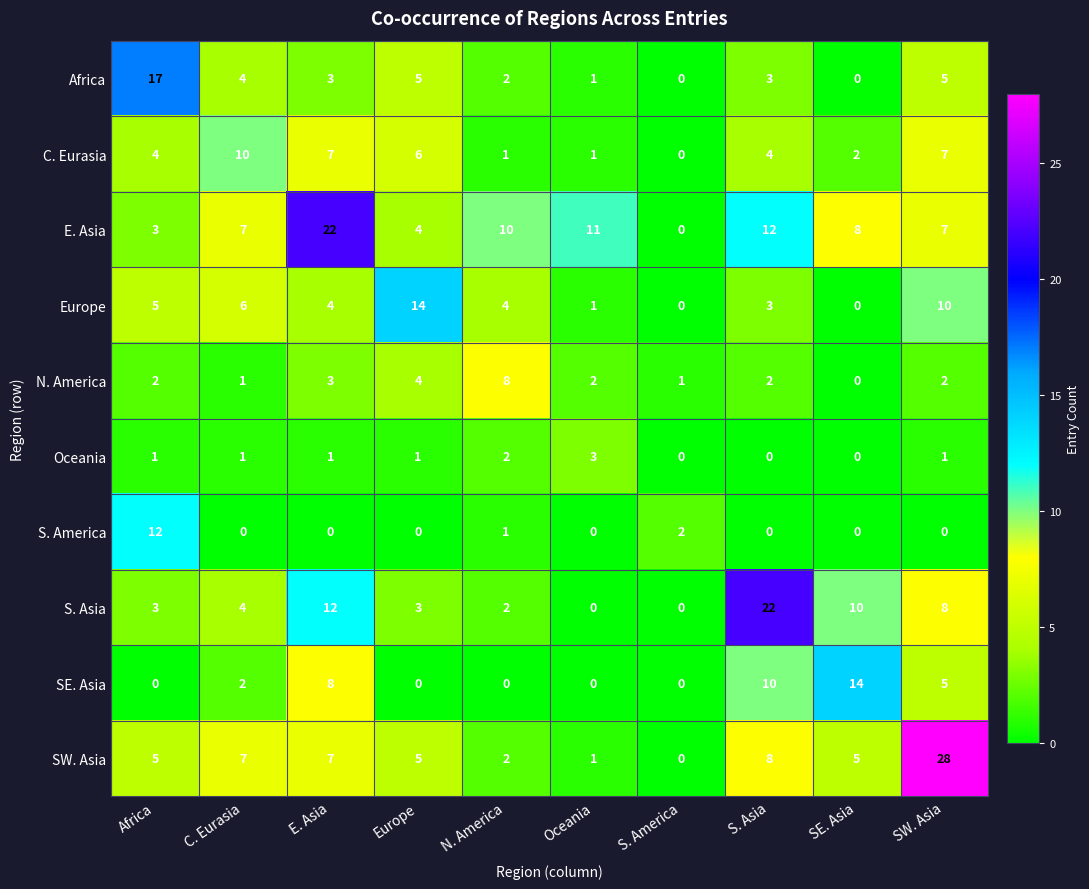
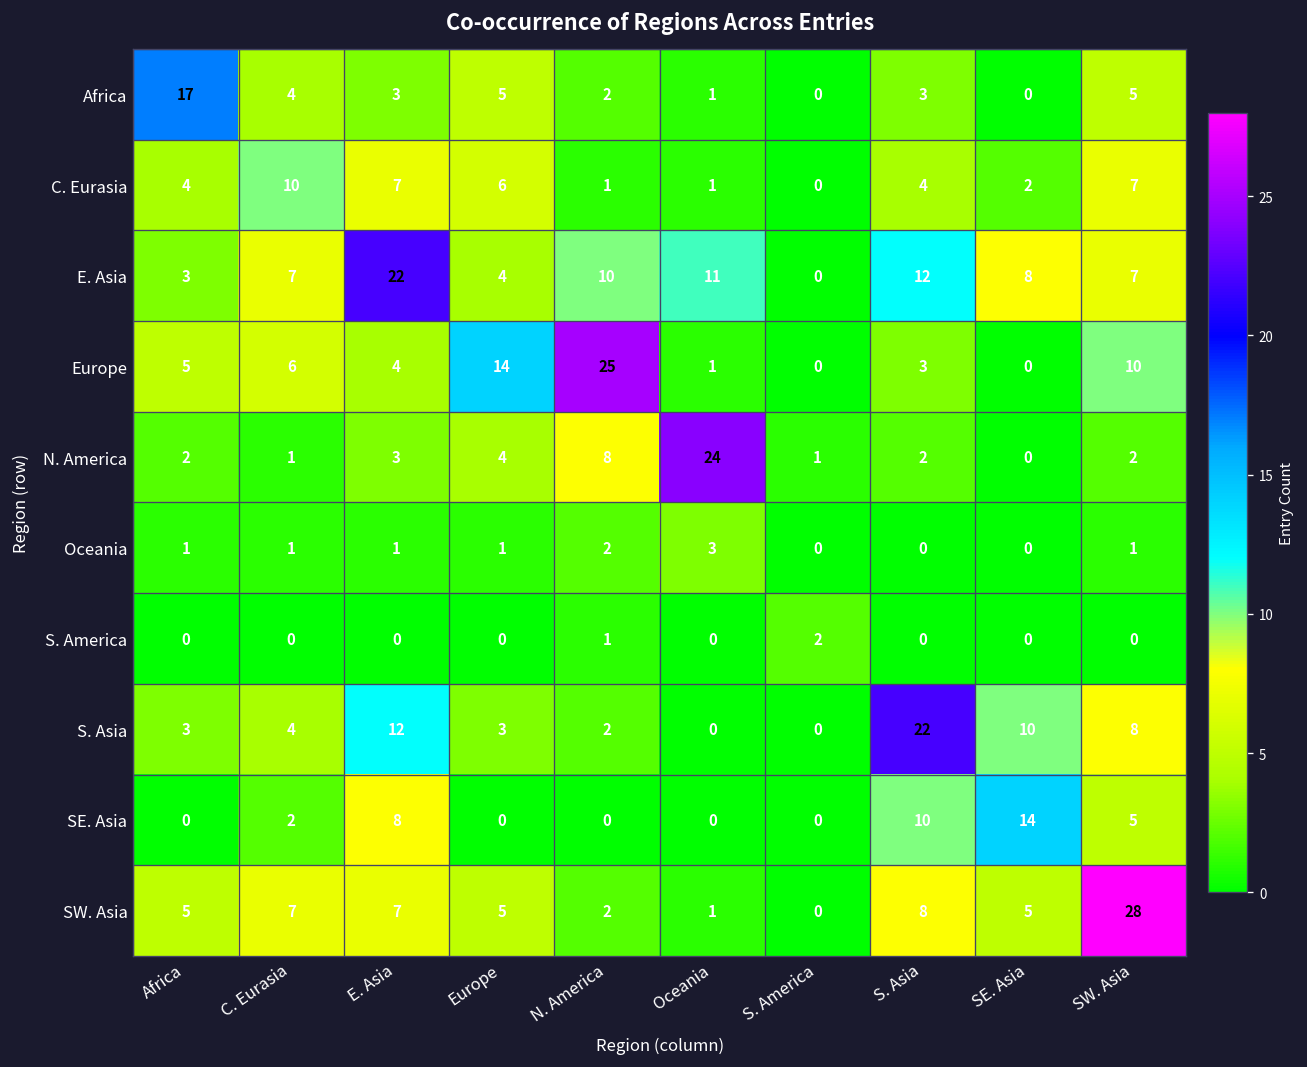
Europe, N. America: 4 -> 25
N. America, Oceania: 2 -> 24
S. America, Africa: 12 -> 0
